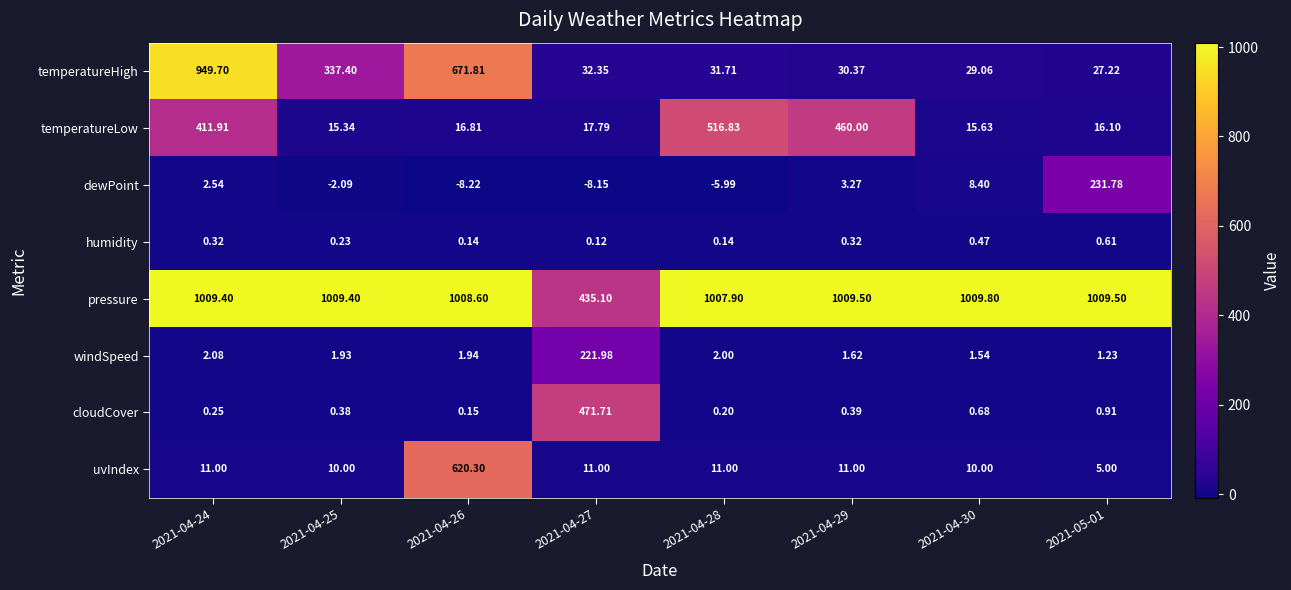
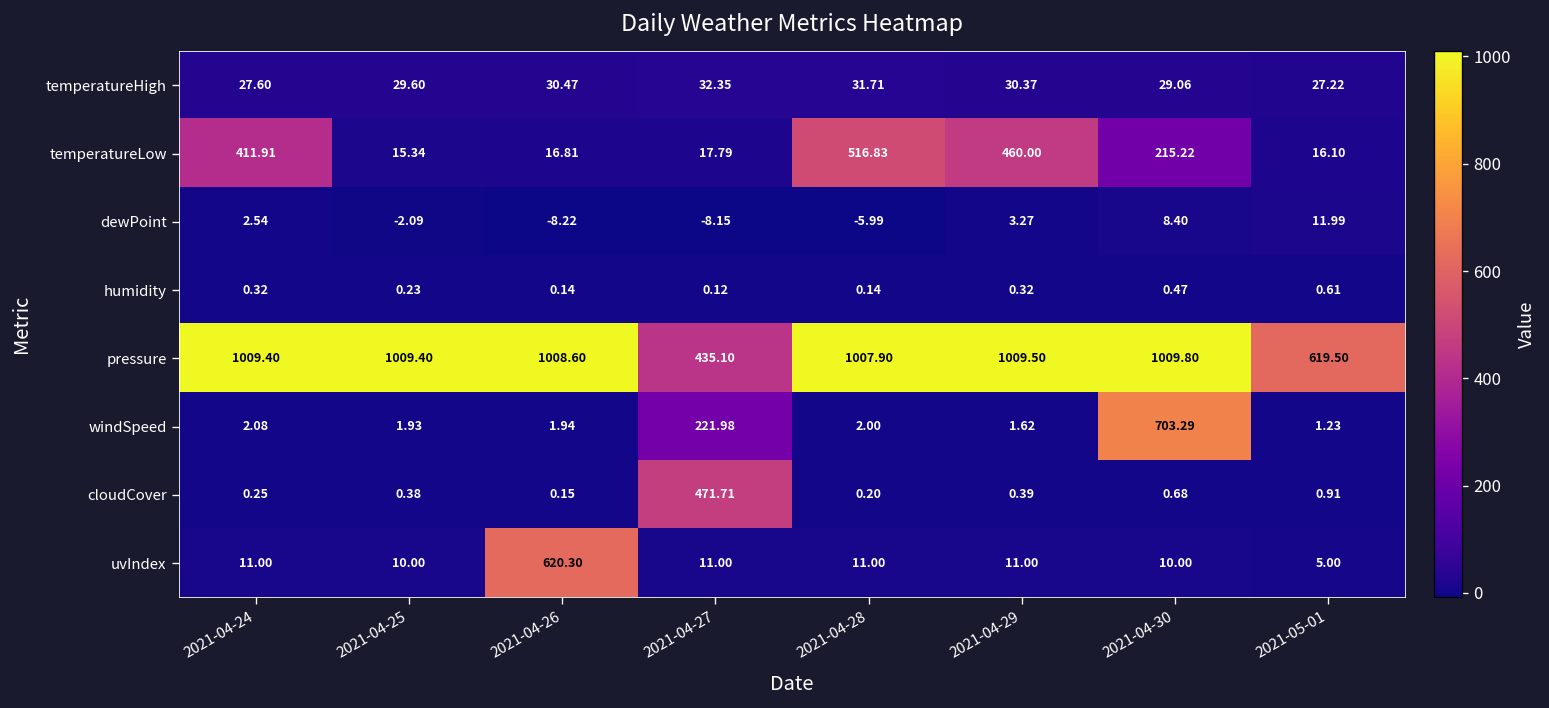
temperatureHigh, 2021-04-24: 949.70 -> 27.60
temperatureHigh, 2021-04-25: 337.40 -> 29.60
temperatureHigh, 2021-04-26: 671.81 -> 30.47
temperatureLow, 2021-04-30: 15.63 -> 215.22
dewPoint, 2021-05-01: 231.78 -> 11.99
pressure, 2021-05-01: 1009.50 -> 619.50
windSpeed, 2021-04-30: 1.54 -> 703.29
